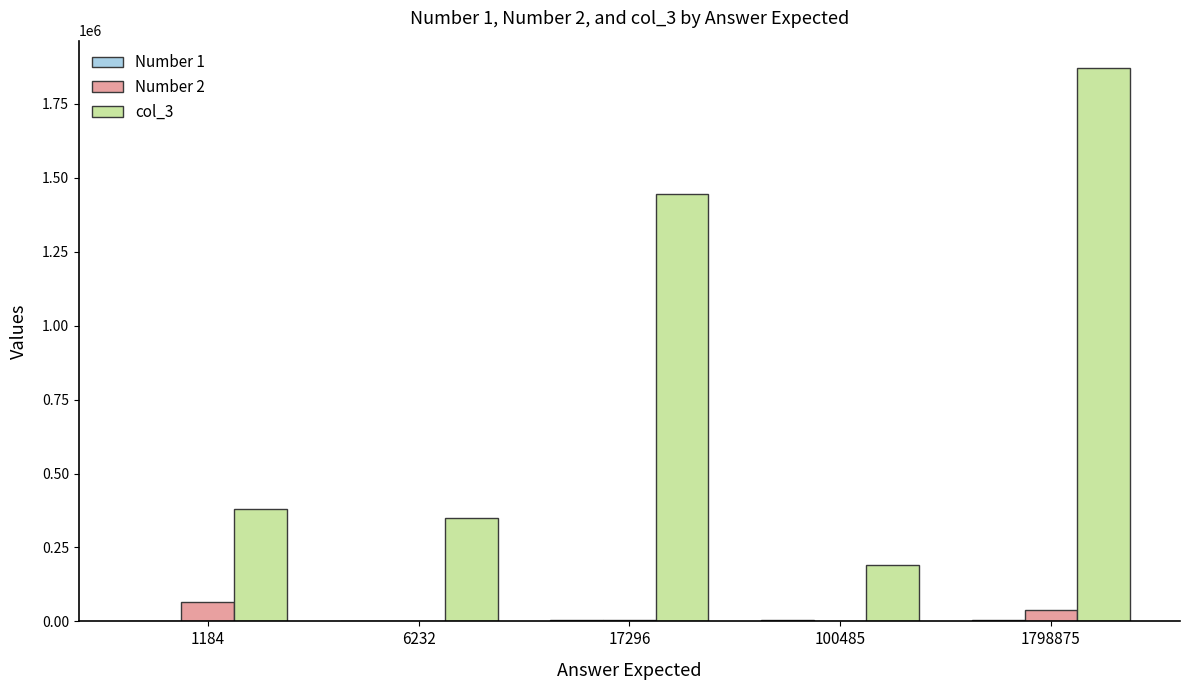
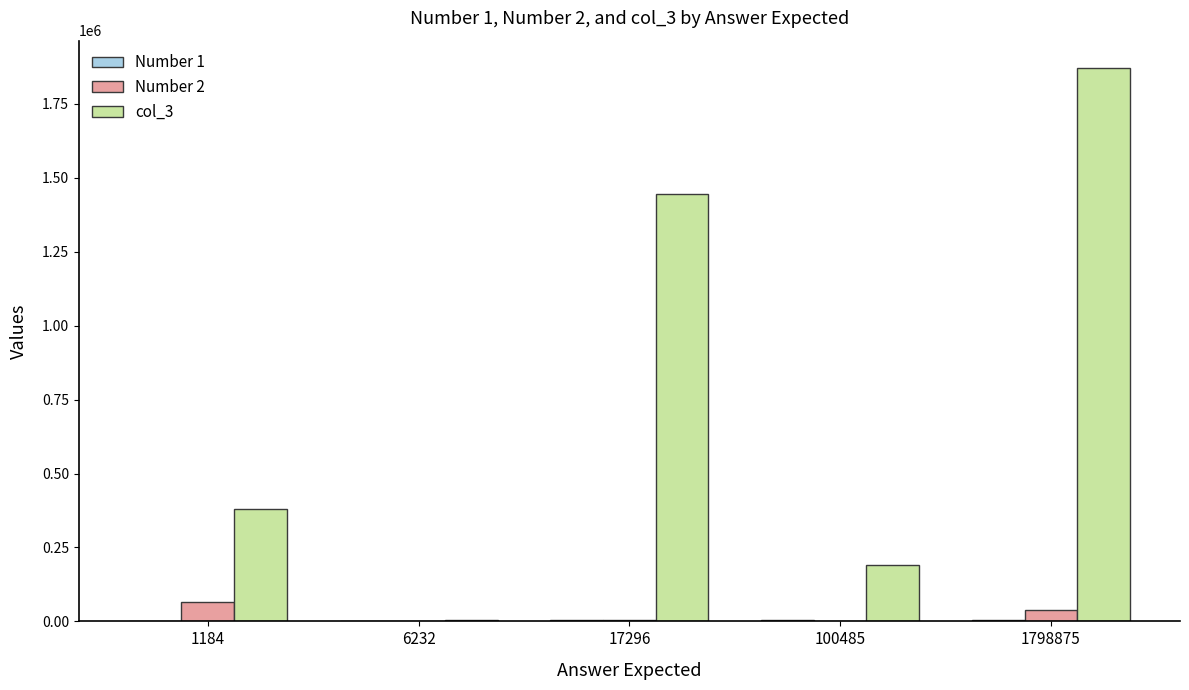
col_3, 6232: 350000 -> 10000
